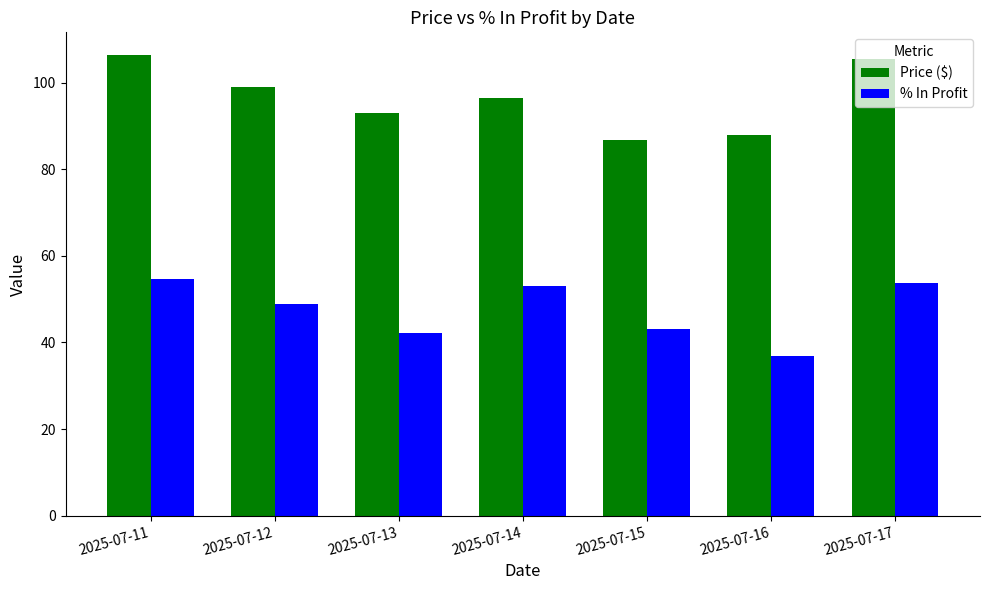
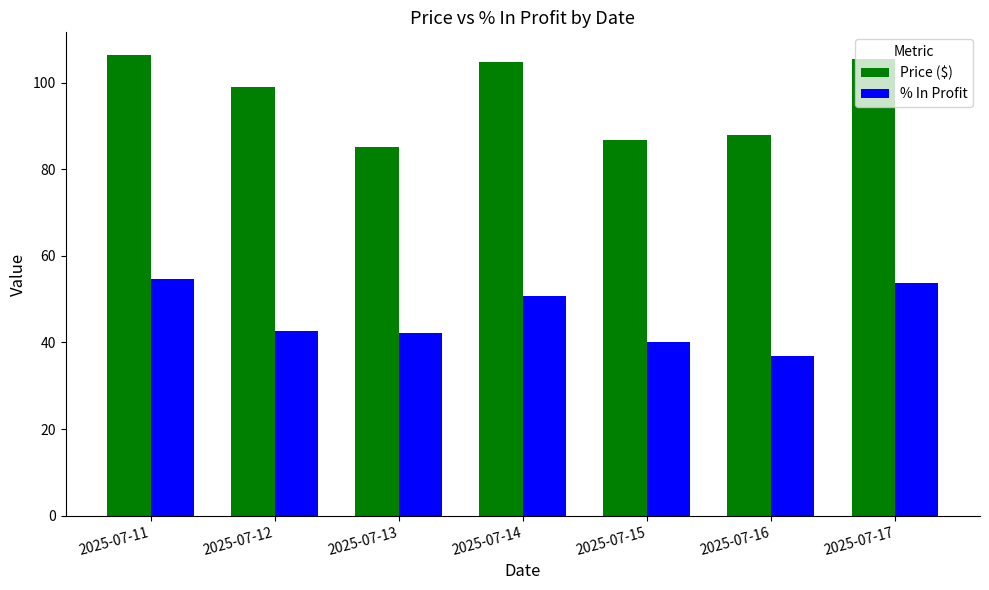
% In Profit, 2025-07-12: 49 -> 43
Price ($), 2025-07-13: 93 -> 85
Price ($), 2025-07-14: 96 -> 105
% In Profit, 2025-07-14: 53 -> 51
% In Profit, 2025-07-15: 43 -> 40
